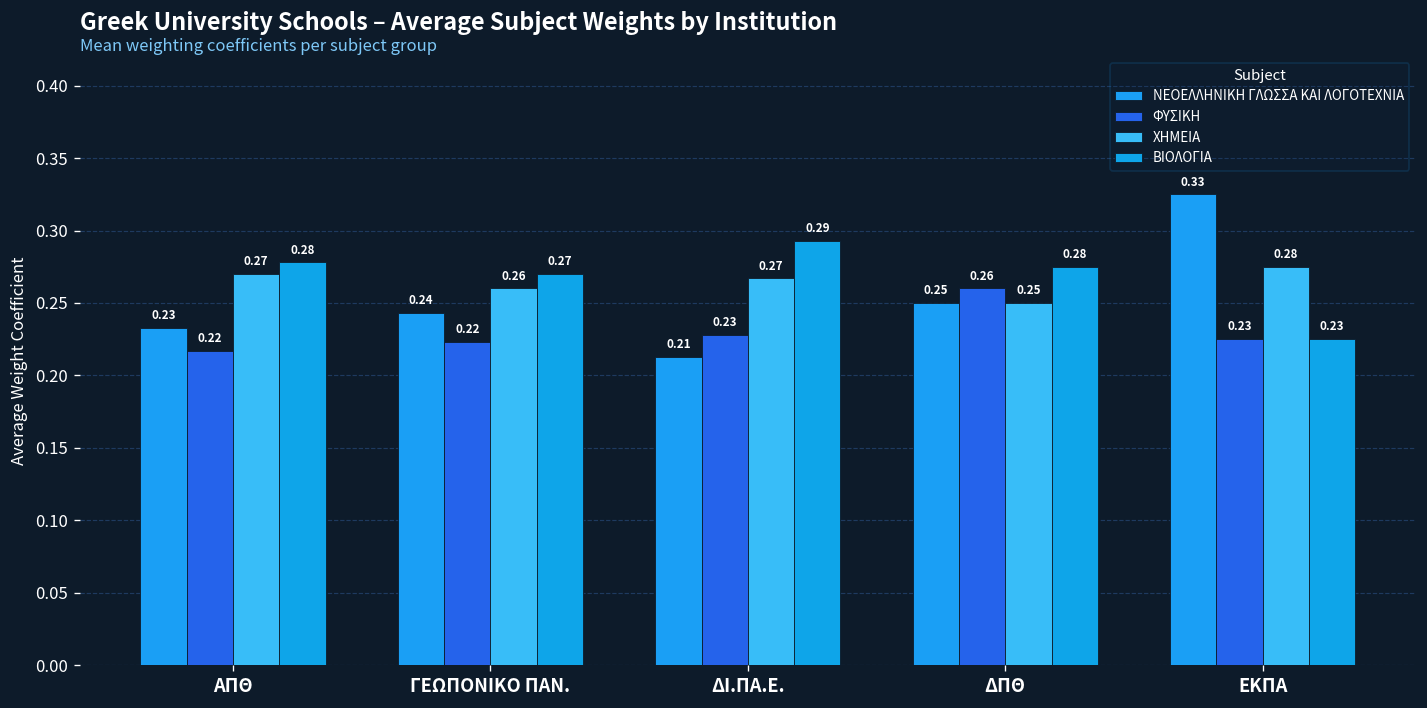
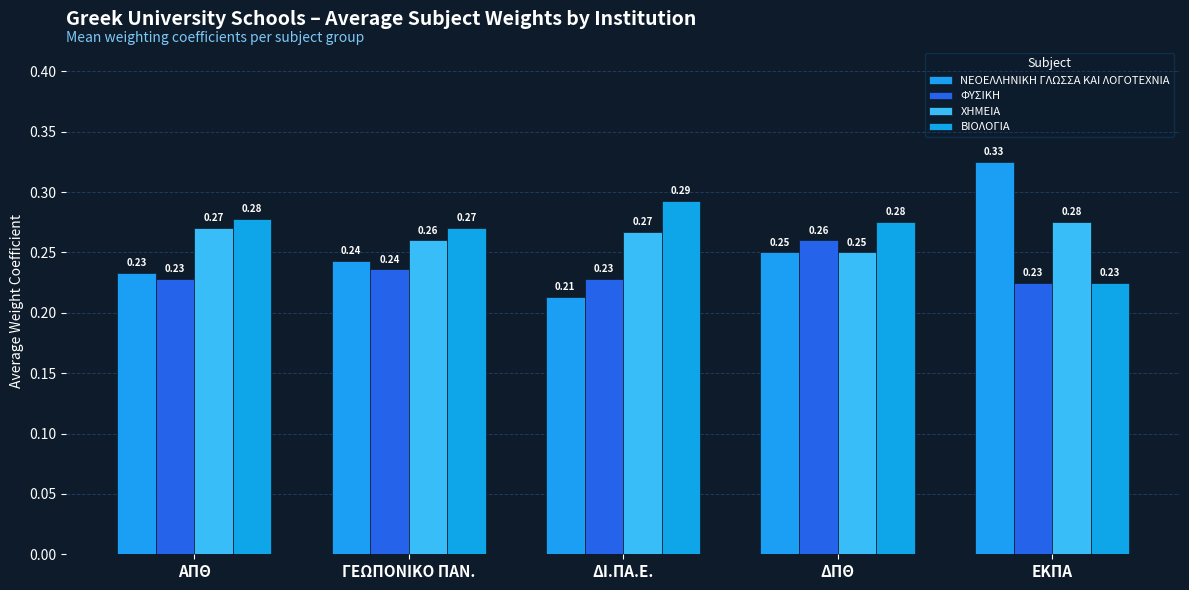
ΦΥΣΙΚΗ, ΑΠΘ: 0.22 -> 0.23
ΦΥΣΙΚΗ, ΓΕΩΠΟΝΙΚΟ ΠΑΝ.: 0.22 -> 0.24
